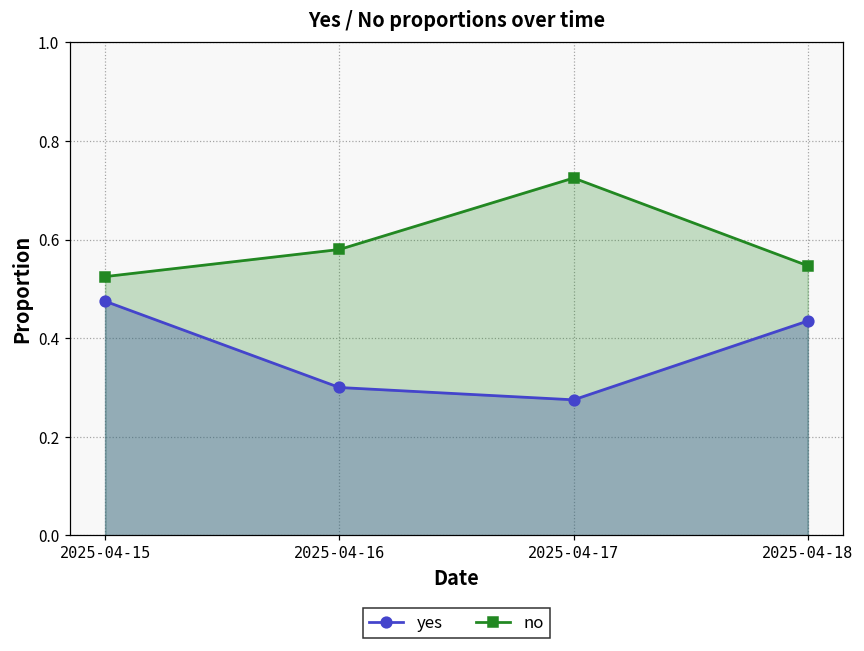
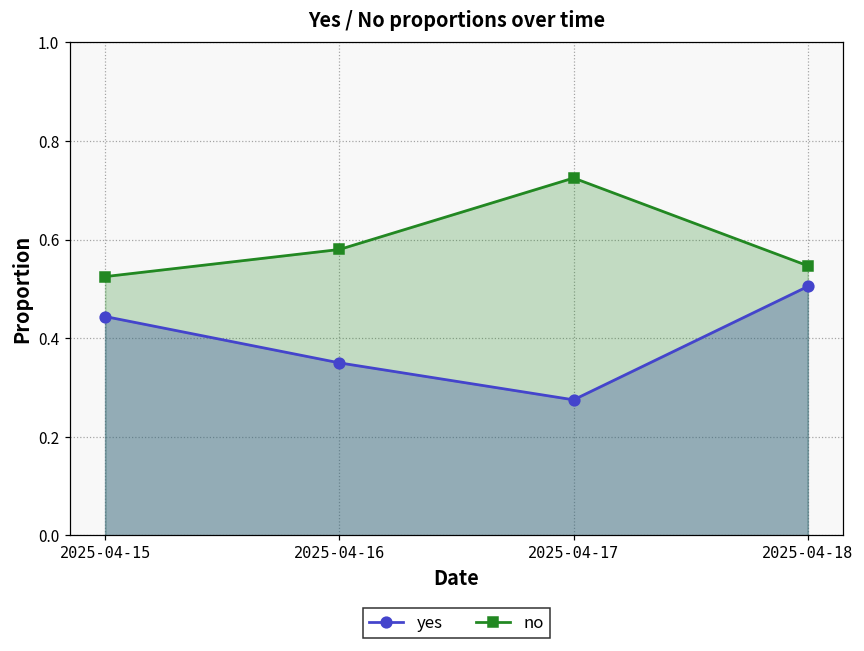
yes, 2025-04-15: 0.48 -> 0.44
yes, 2025-04-16: 0.30 -> 0.35
yes, 2025-04-18: 0.44 -> 0.51
